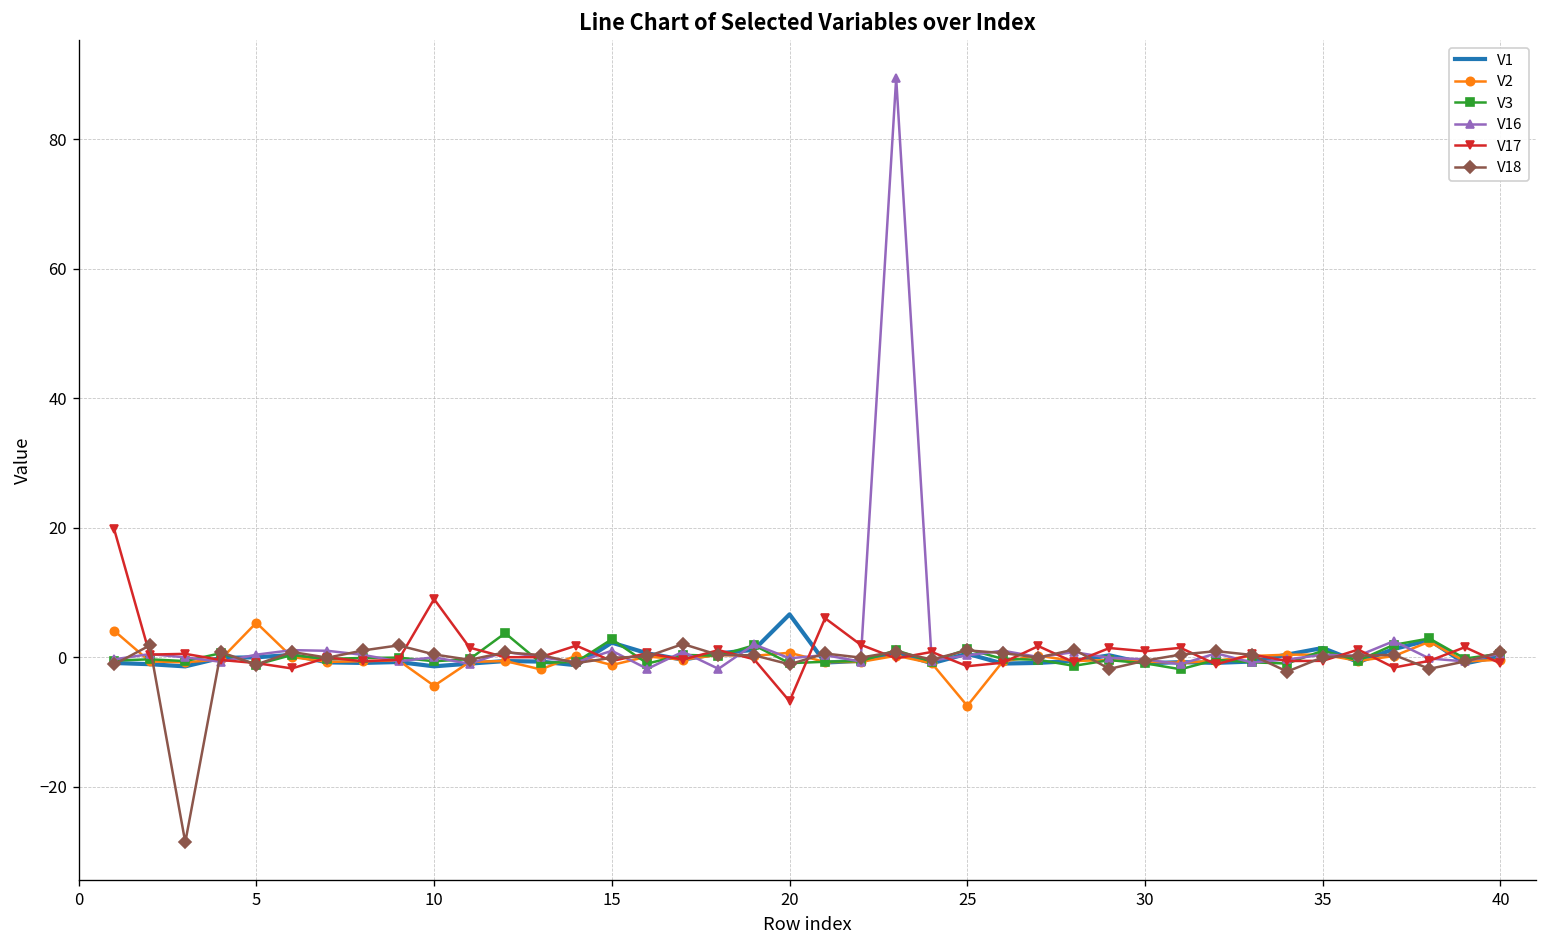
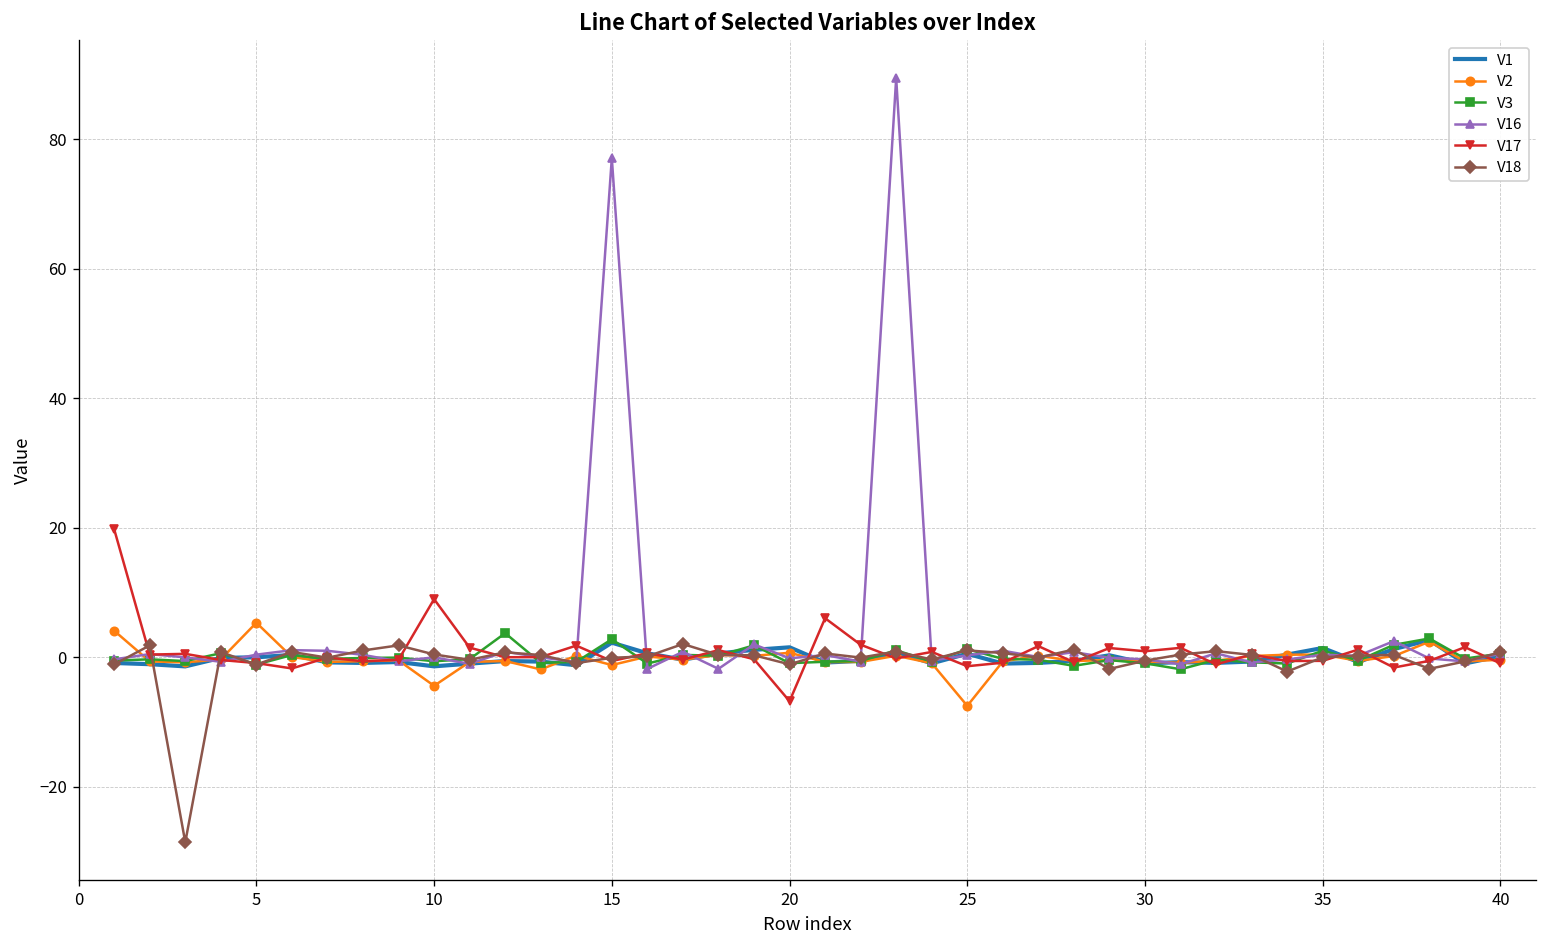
V16, 15: 1 -> 77
V1, 20: 7 -> 2
